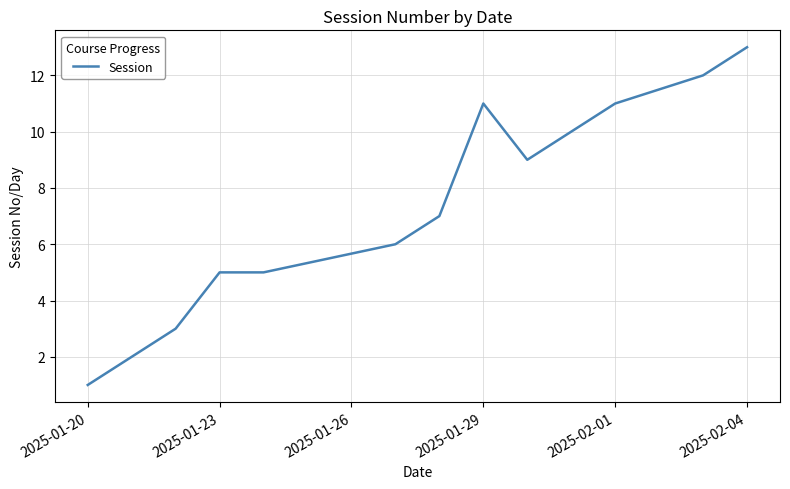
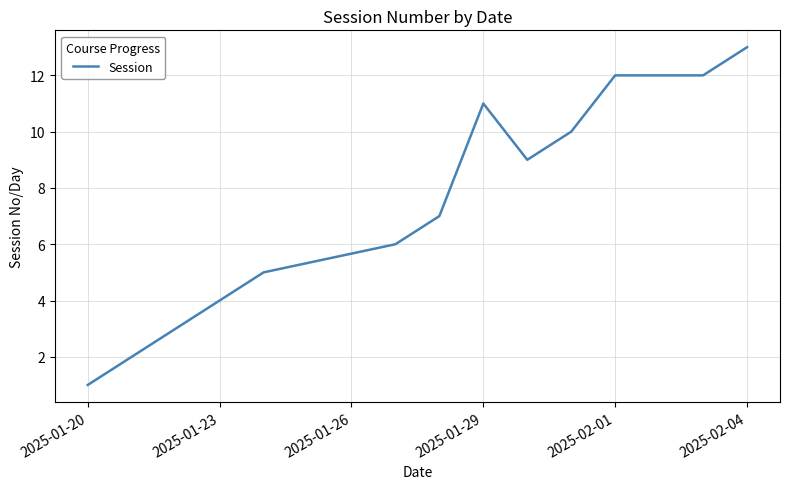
2025-01-23: 5 -> 4
2025-02-01: 11 -> 12
